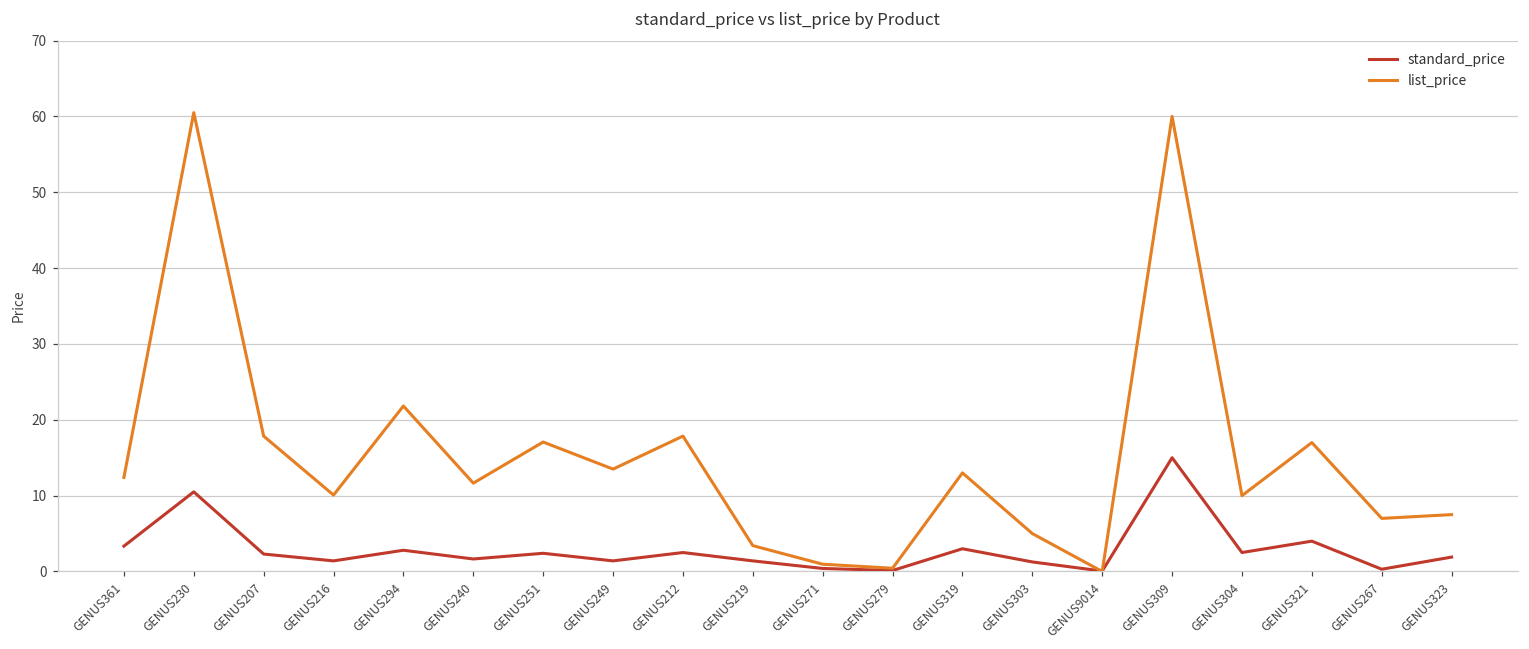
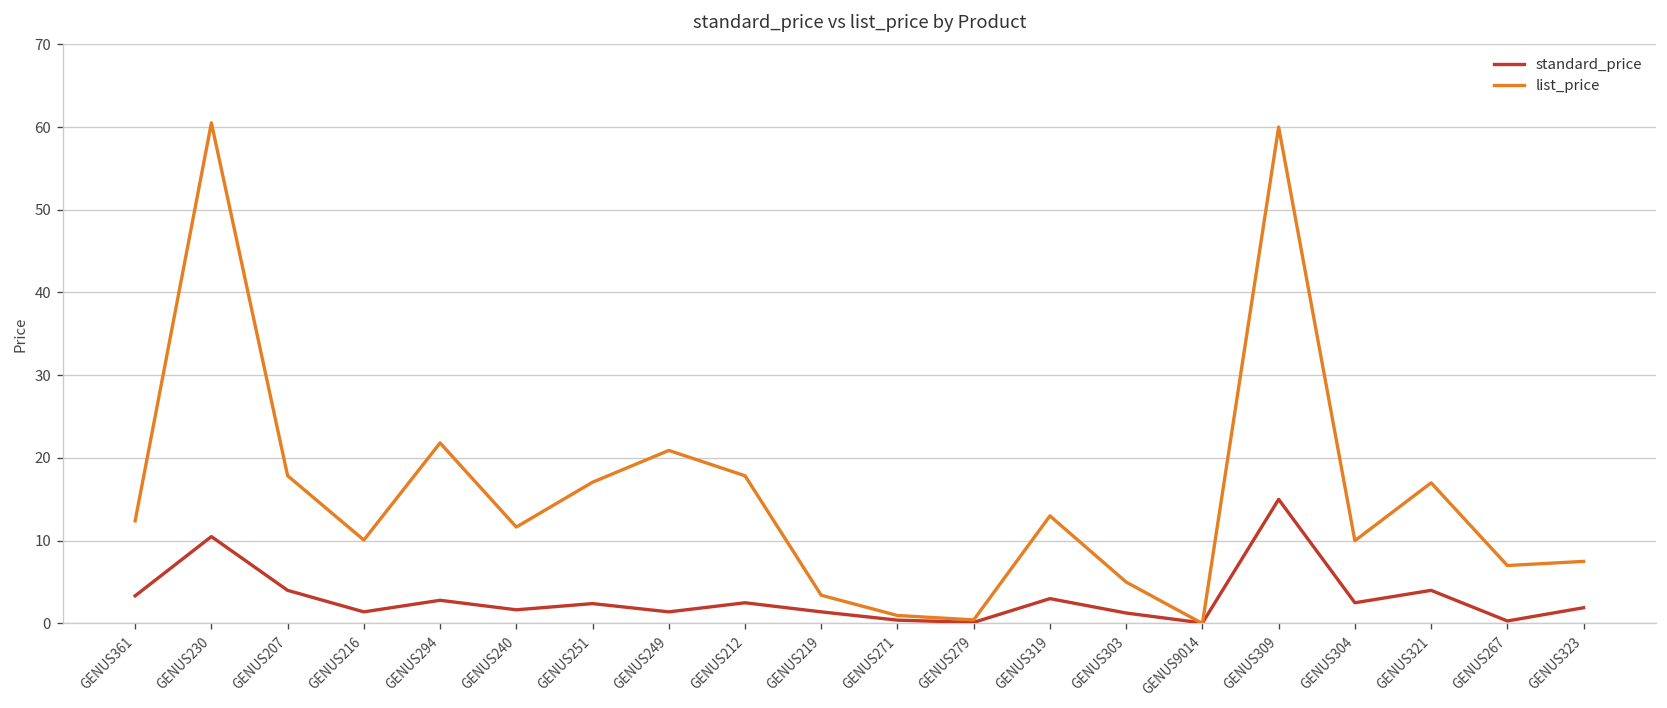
standard_price, GENUS207: 2 -> 4
list_price, GENUS249: 14 -> 21
